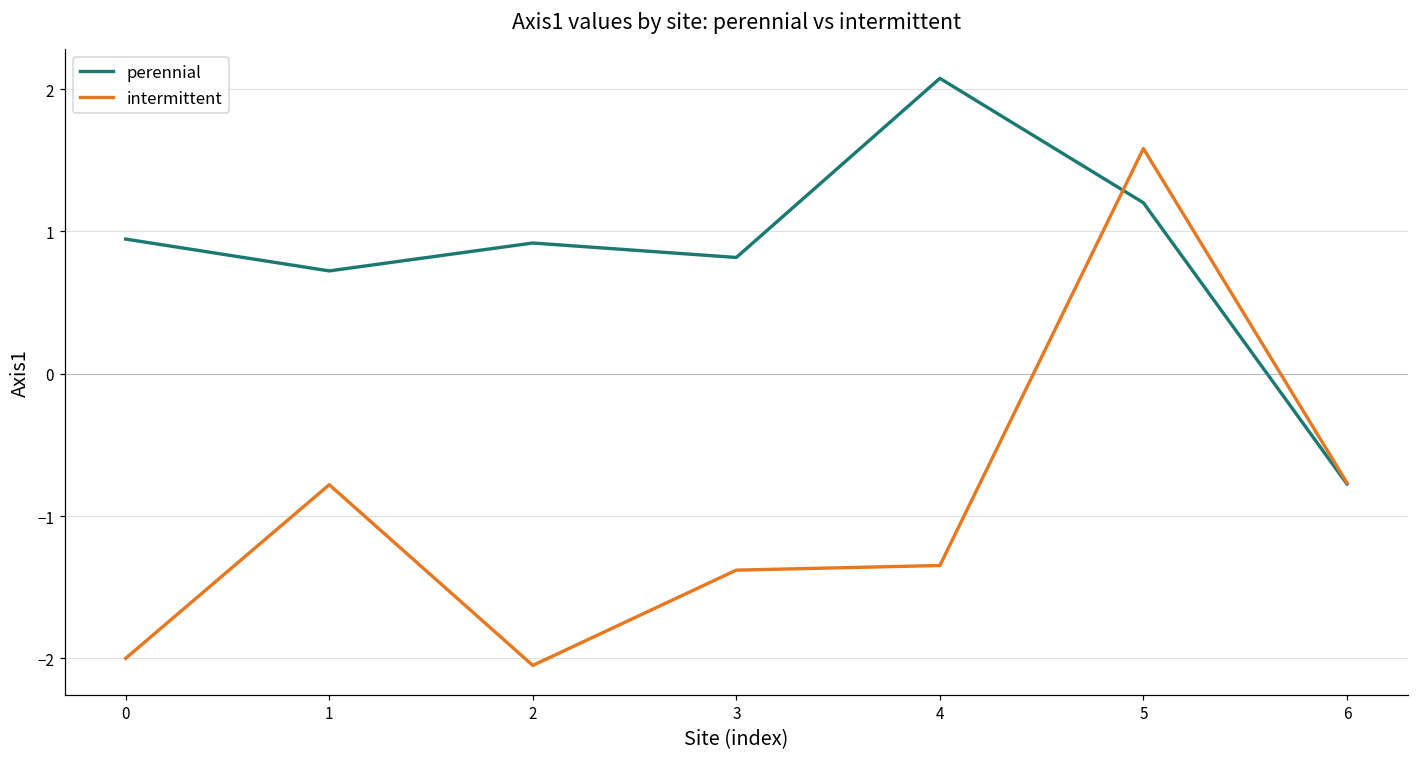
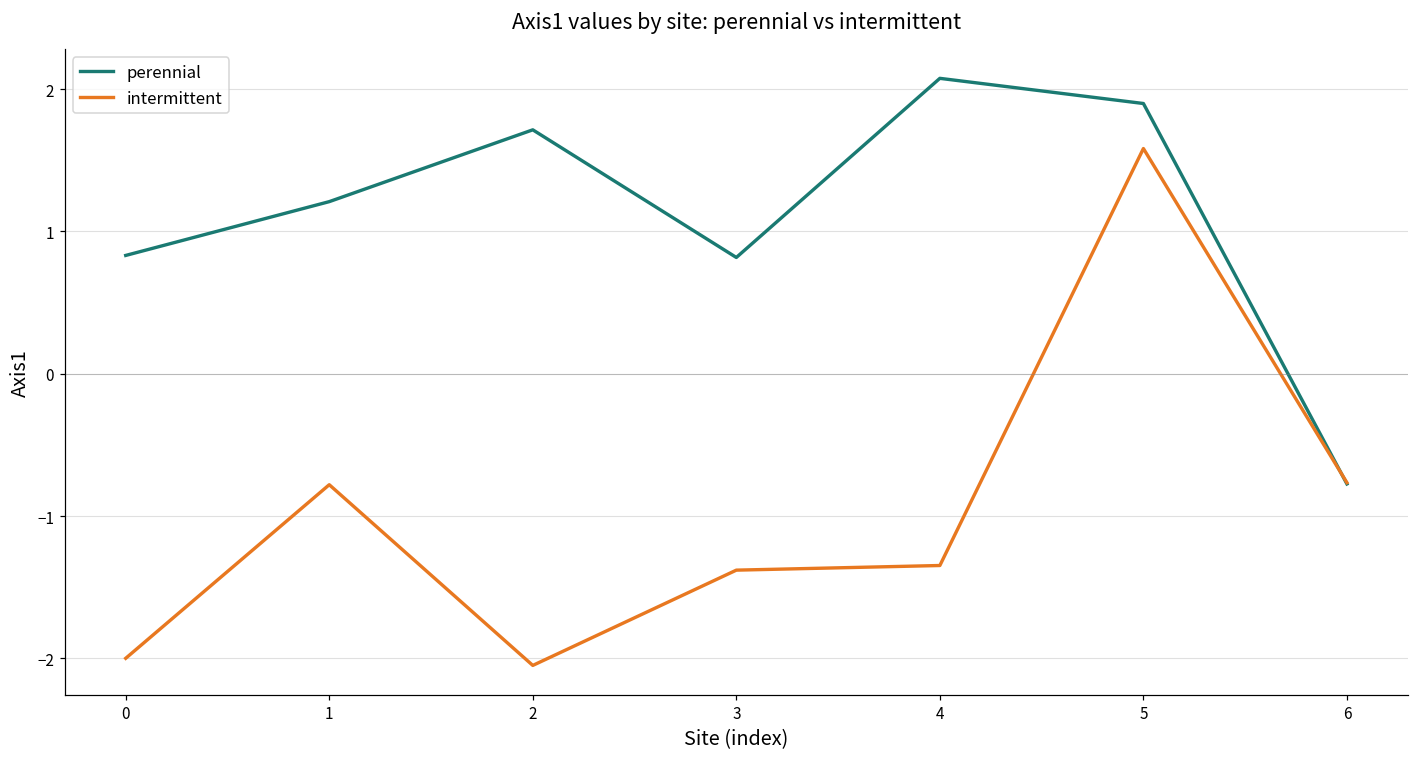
perennial, 0: 0.95 -> 0.83
perennial, 1: 0.72 -> 1.21
perennial, 2: 0.92 -> 1.71
perennial, 5: 1.20 -> 1.90
